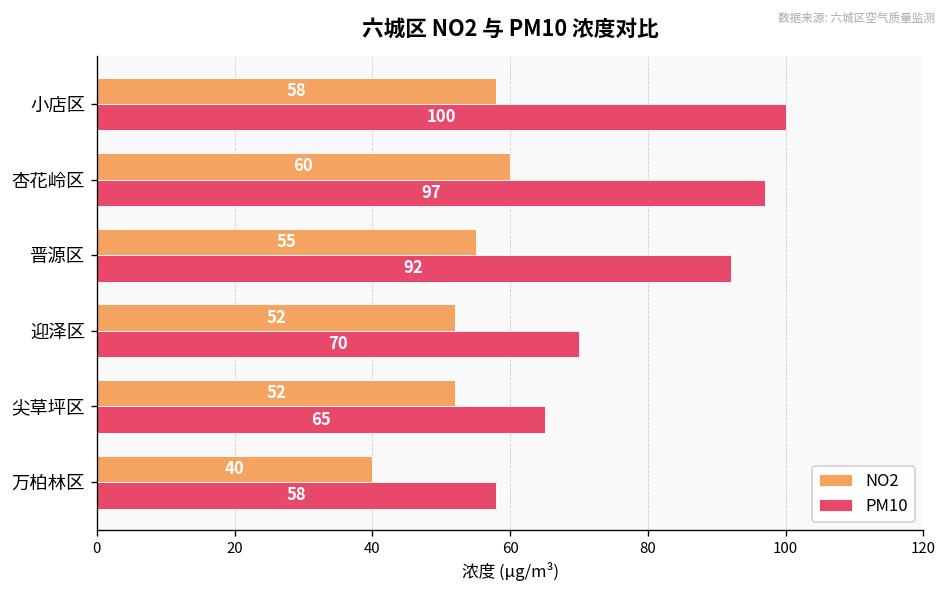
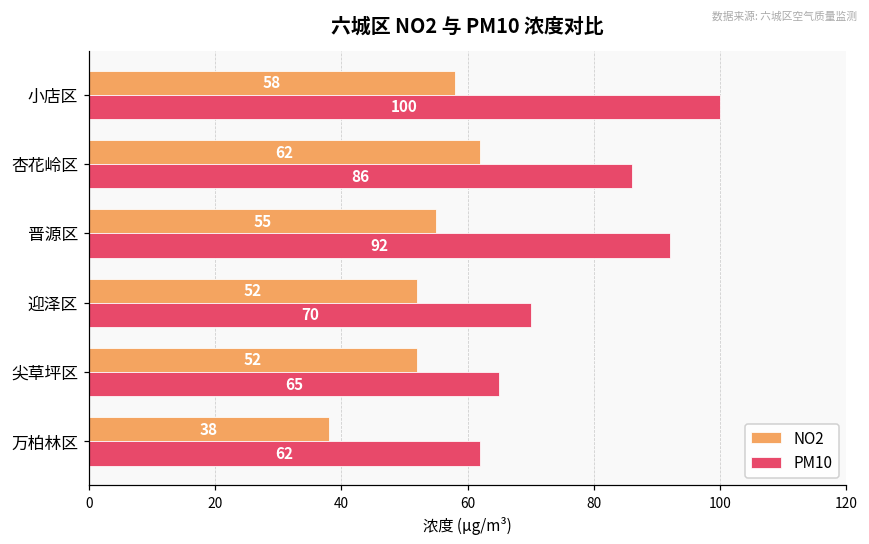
NO2, 杏花岭区: 60 -> 62
PM10, 杏花岭区: 97 -> 86
NO2, 万柏林区: 40 -> 38
PM10, 万柏林区: 58 -> 62
